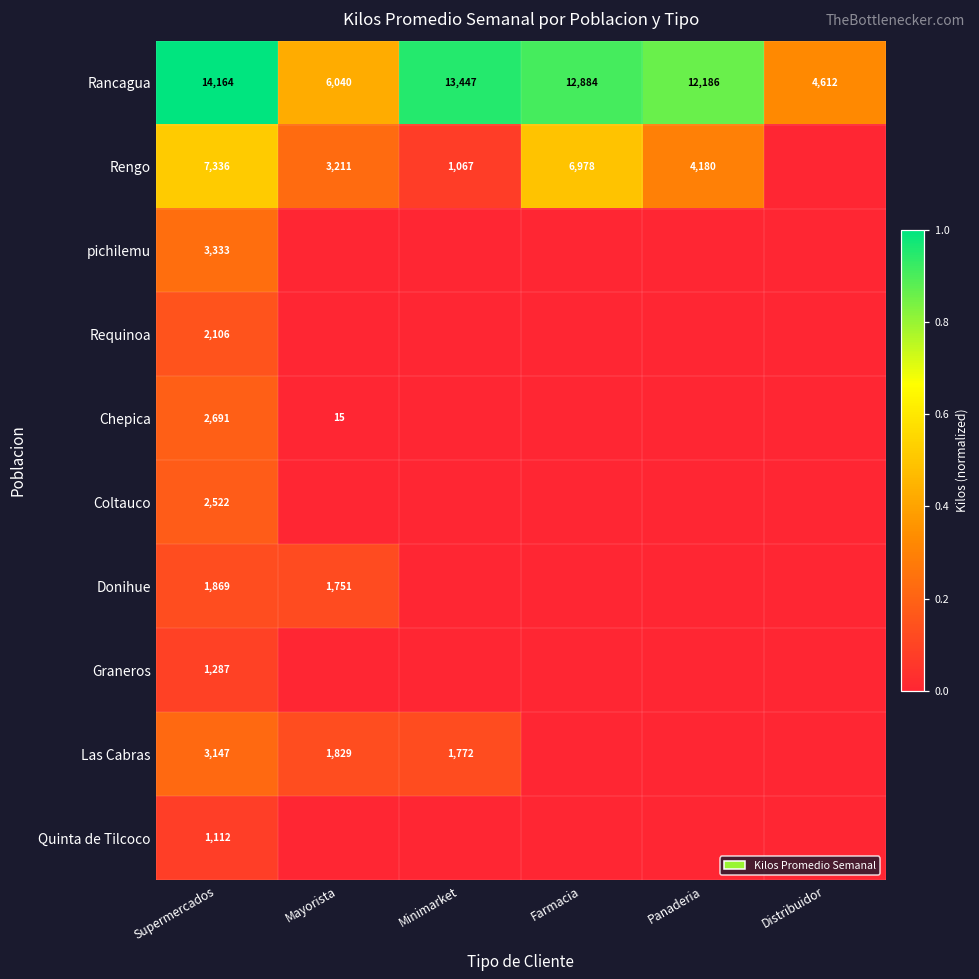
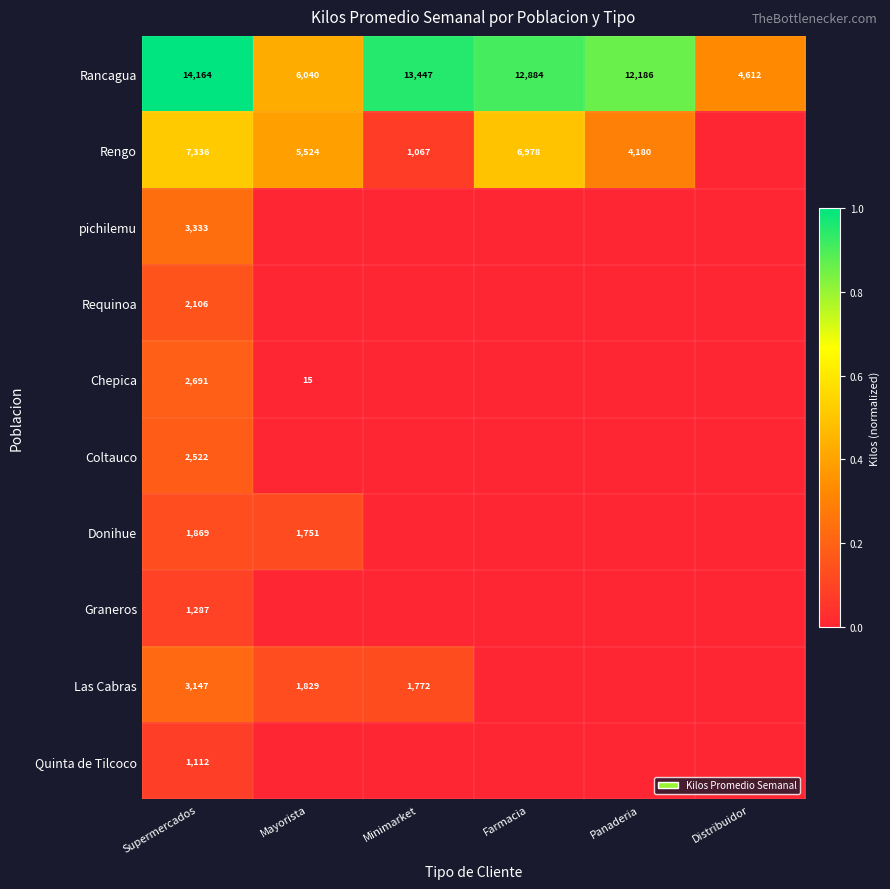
Rengo, Mayorista: 3,211 -> 5,524
